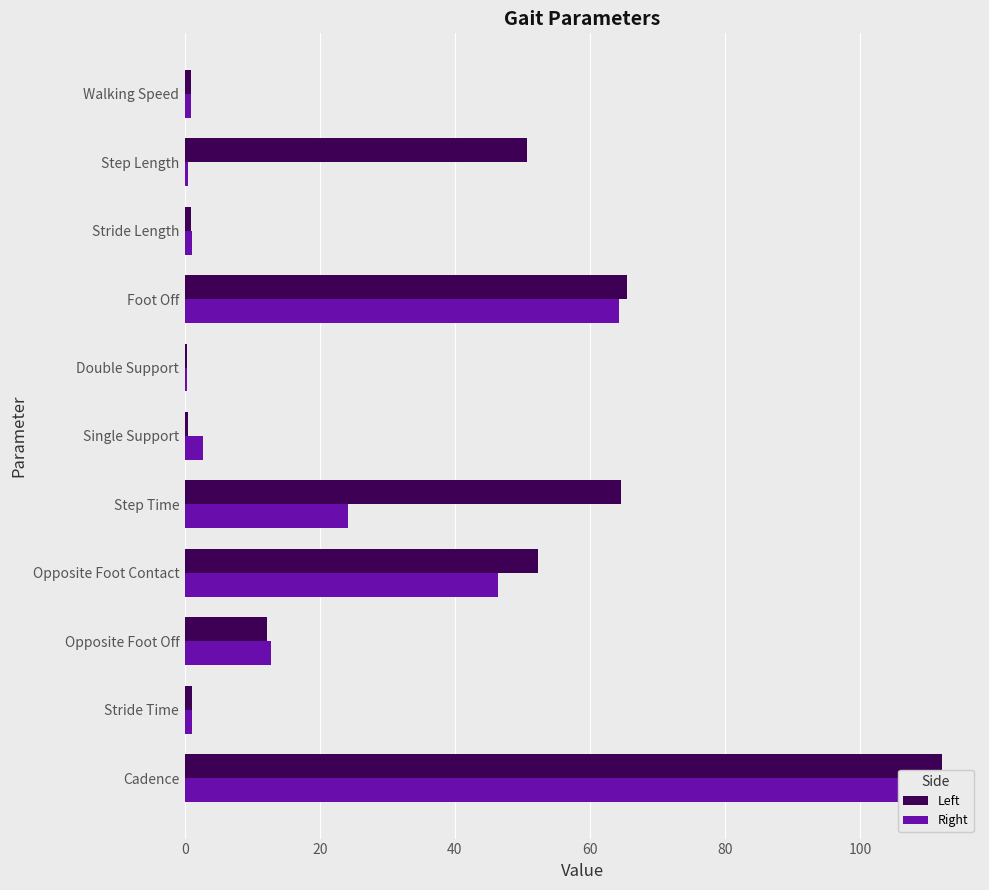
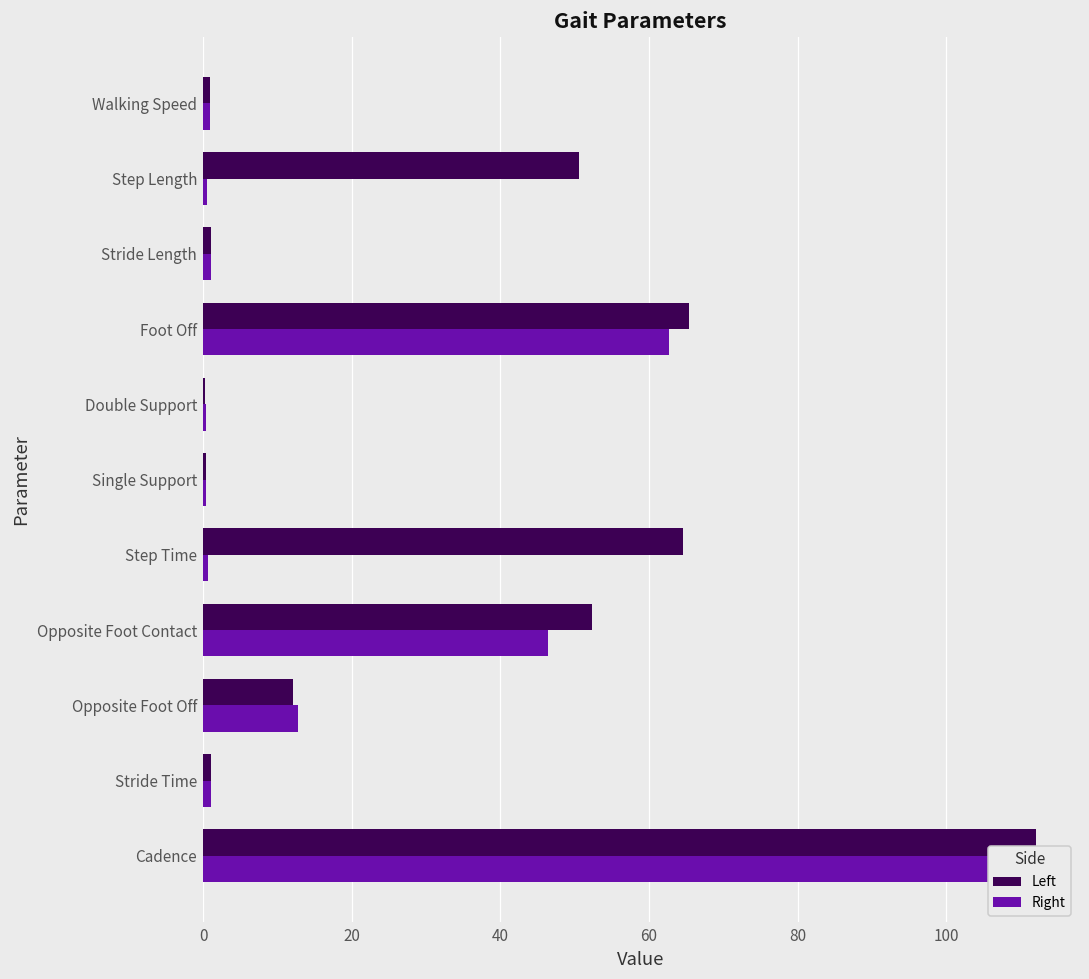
Right, Foot Off: 64 -> 63
Right, Single Support: 3 -> 0
Right, Step Time: 24 -> 1
